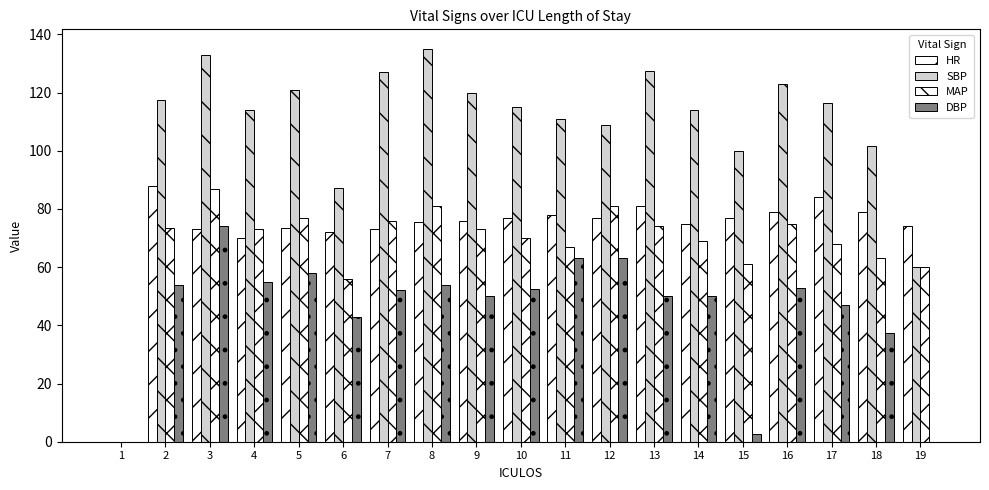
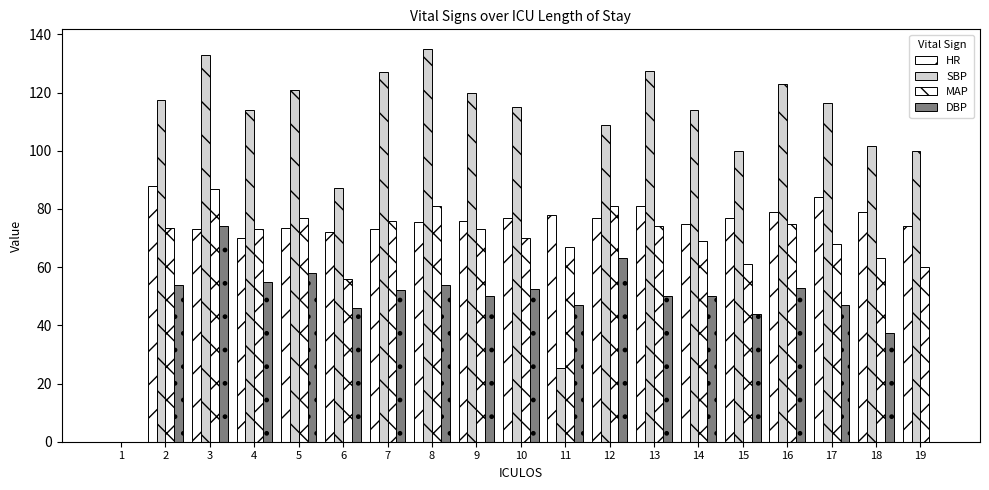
DBP, 6: 43 -> 46
SBP, 11: 111 -> 26
DBP, 11: 63 -> 47
DBP, 15: 3 -> 44
SBP, 19: 60 -> 100
